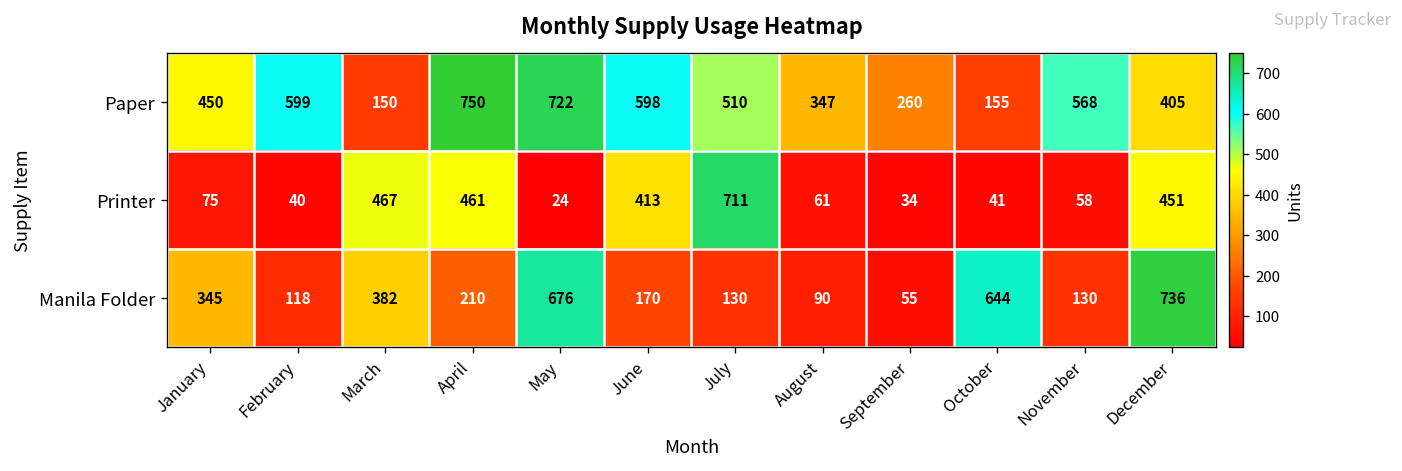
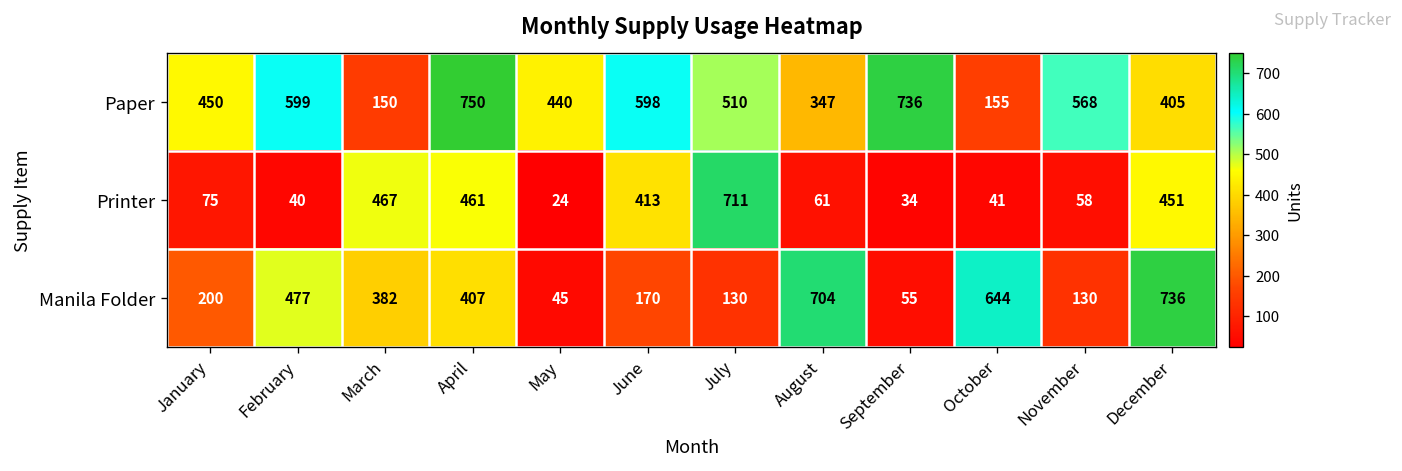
Paper, May: 722 -> 440
Paper, September: 260 -> 736
Manila Folder, January: 345 -> 200
Manila Folder, February: 118 -> 477
Manila Folder, April: 210 -> 407
Manila Folder, May: 676 -> 45
Manila Folder, August: 90 -> 704
